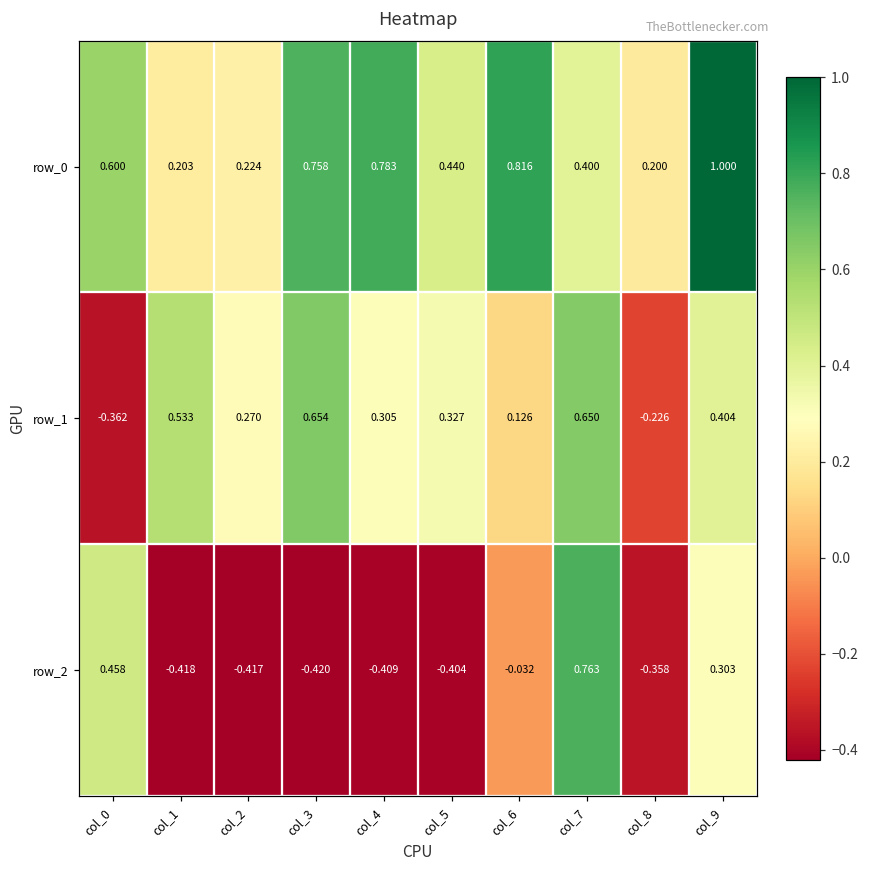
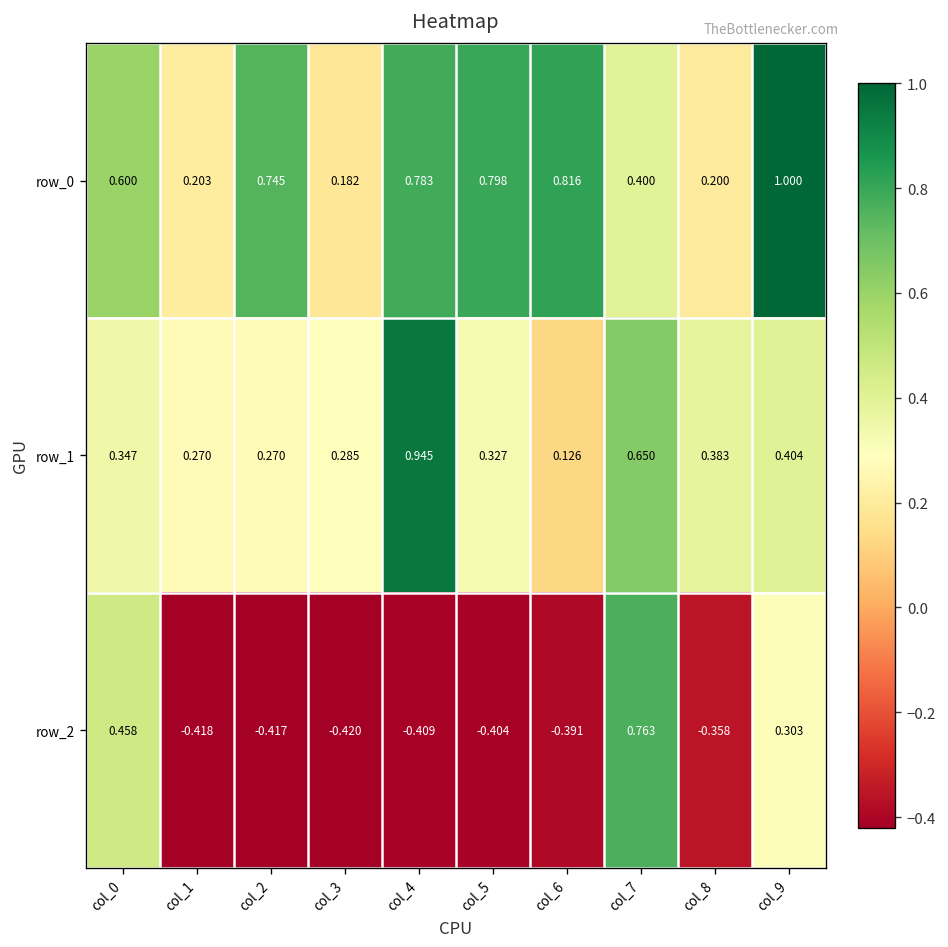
row_0, col_2: 0.224 -> 0.745
row_0, col_3: 0.758 -> 0.182
row_0, col_5: 0.440 -> 0.798
row_1, col_0: -0.362 -> 0.347
row_1, col_1: 0.533 -> 0.270
row_1, col_3: 0.654 -> 0.285
row_1, col_4: 0.305 -> 0.945
row_1, col_8: -0.226 -> 0.383
row_2, col_6: -0.032 -> -0.391
